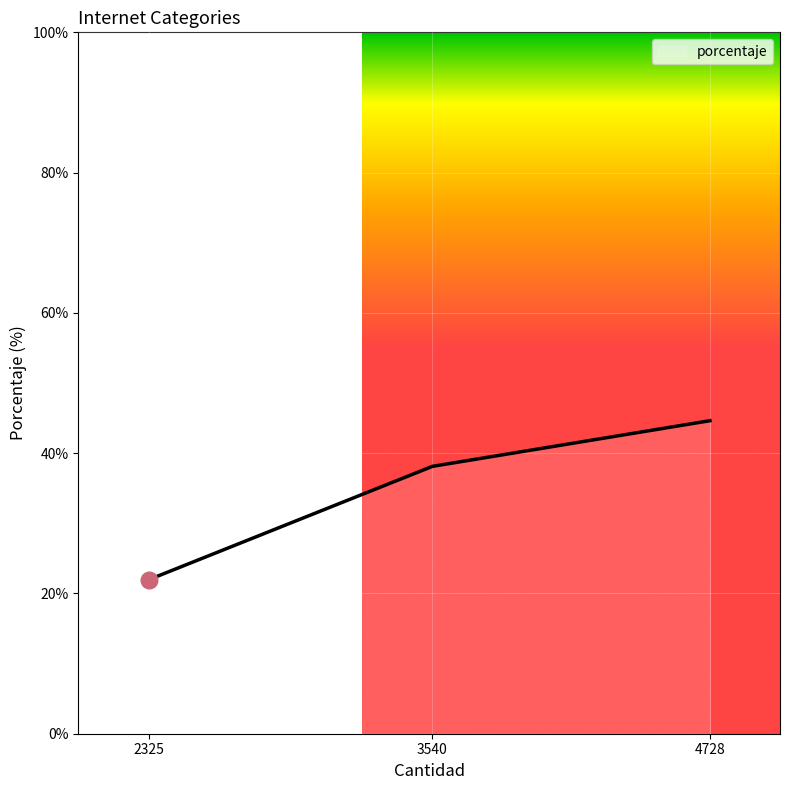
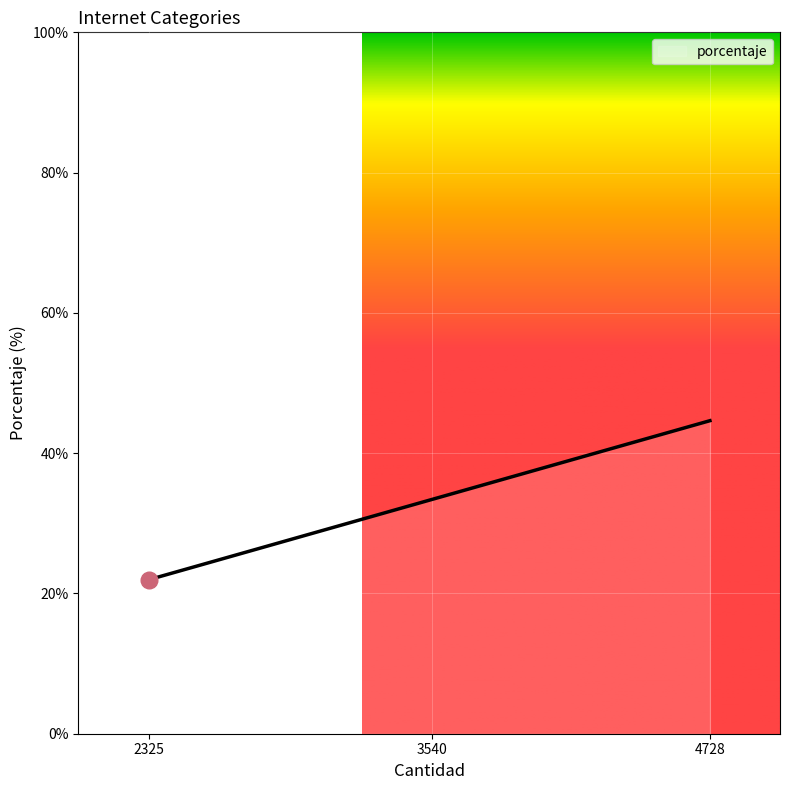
porcentaje, 3540: 38% -> 33%
